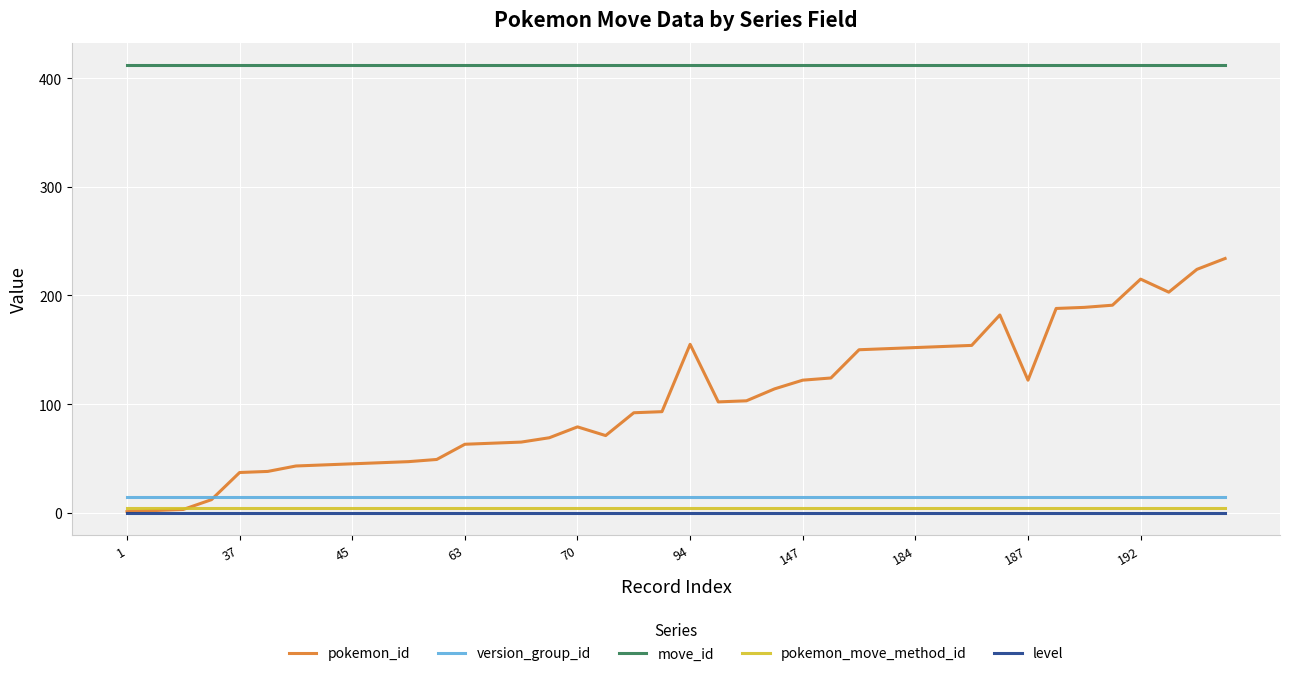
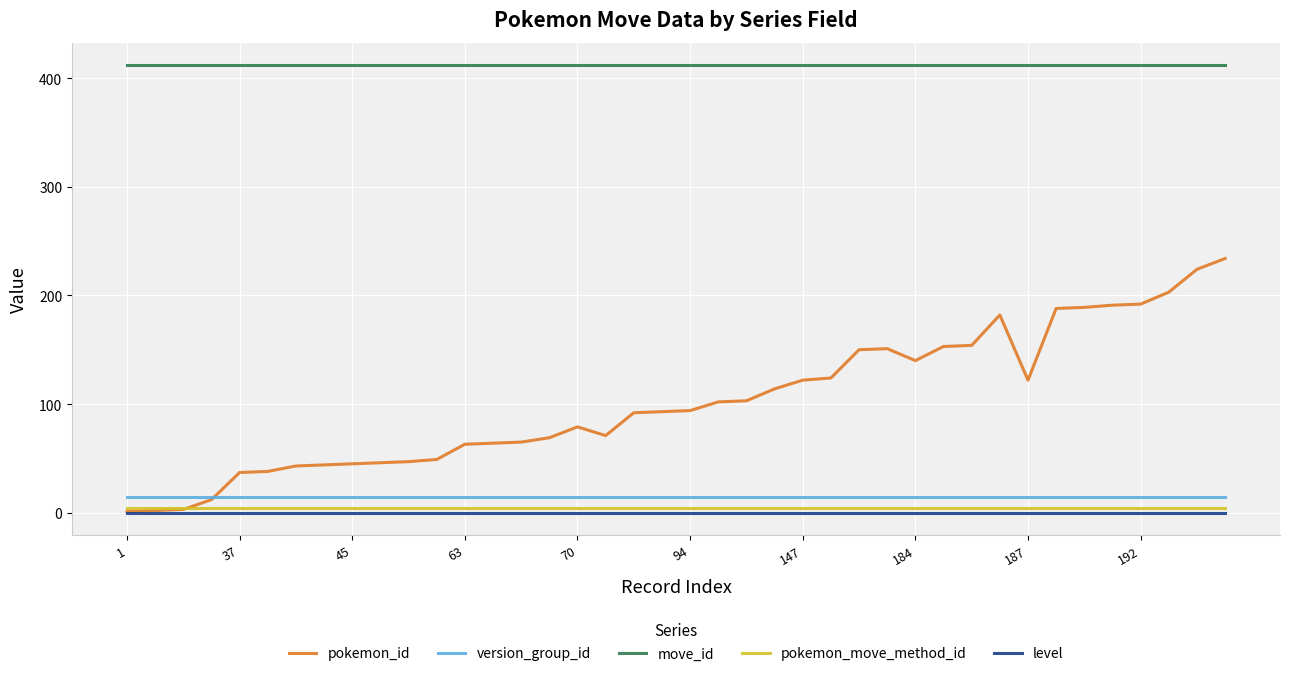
pokemon_id, 94: 155 -> 94
pokemon_id, 184: 152 -> 140
pokemon_id, 192: 215 -> 192
